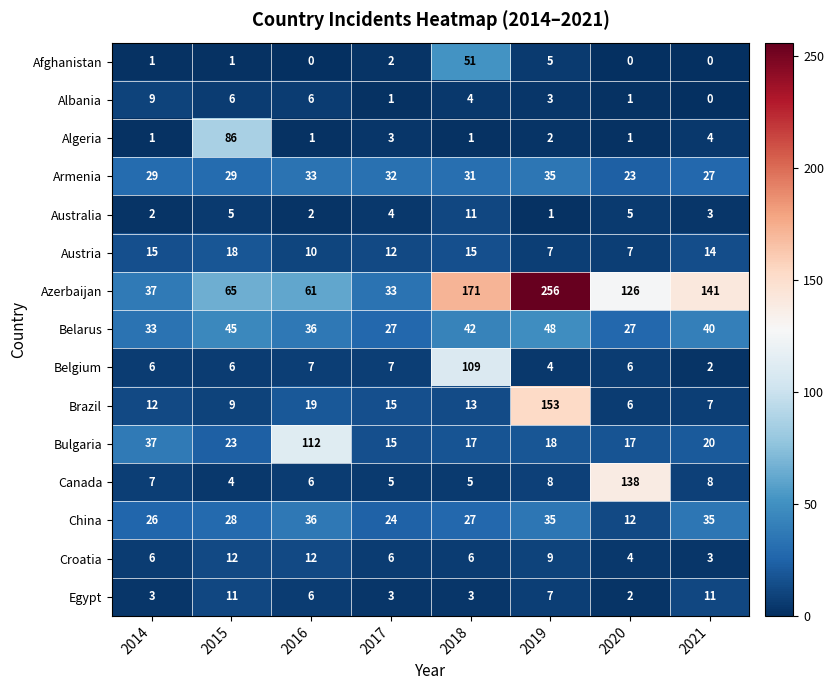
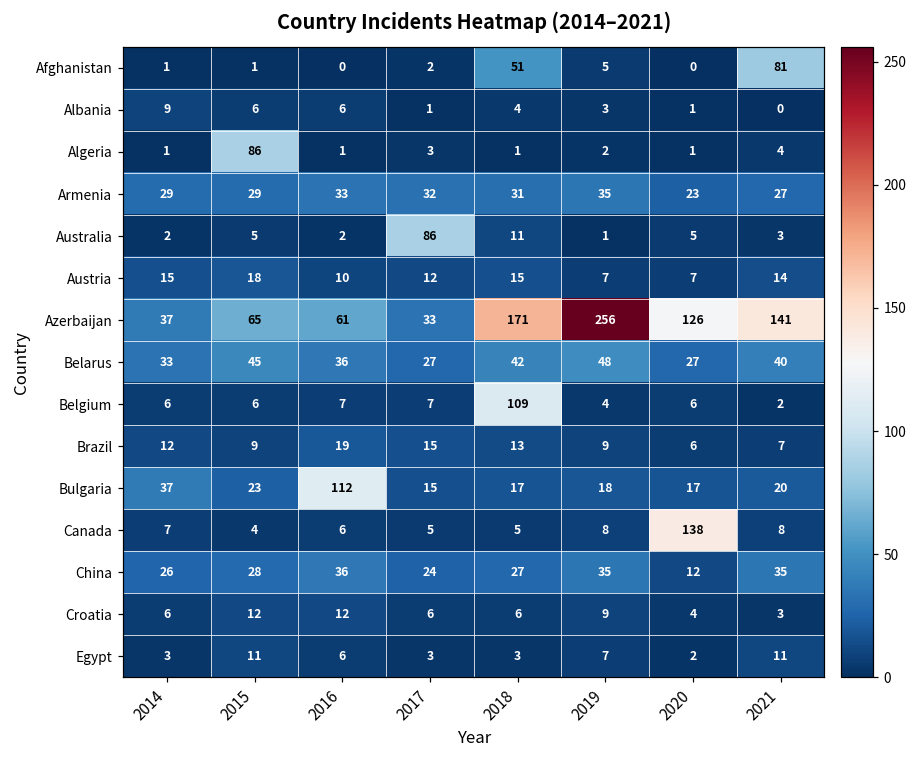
Afghanistan, 2021: 0 -> 81
Australia, 2017: 4 -> 86
Brazil, 2019: 153 -> 9
